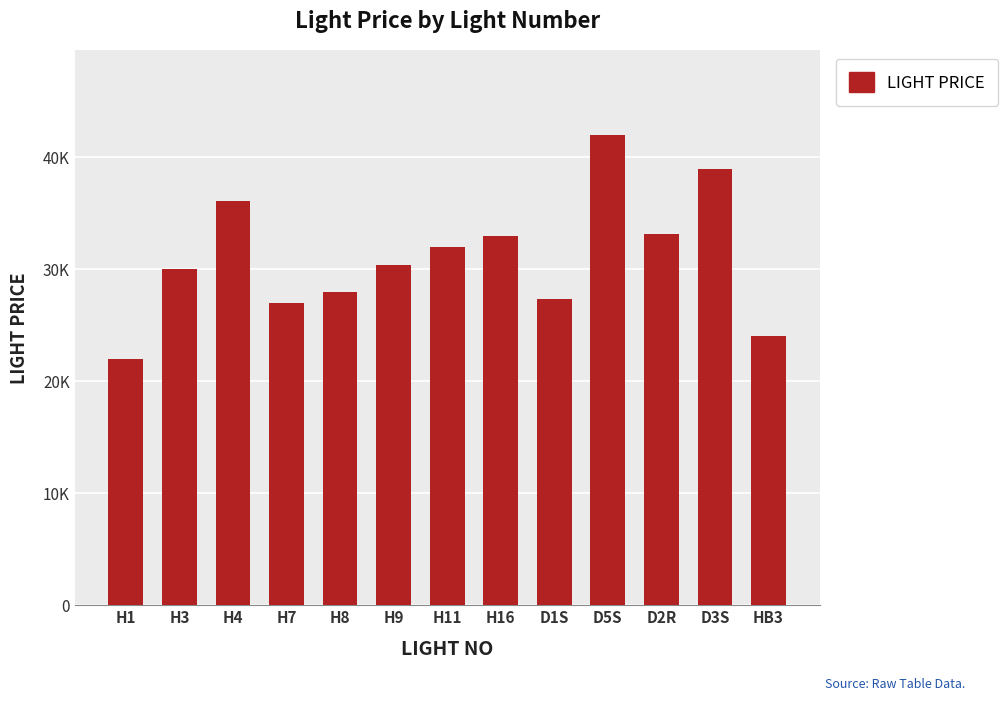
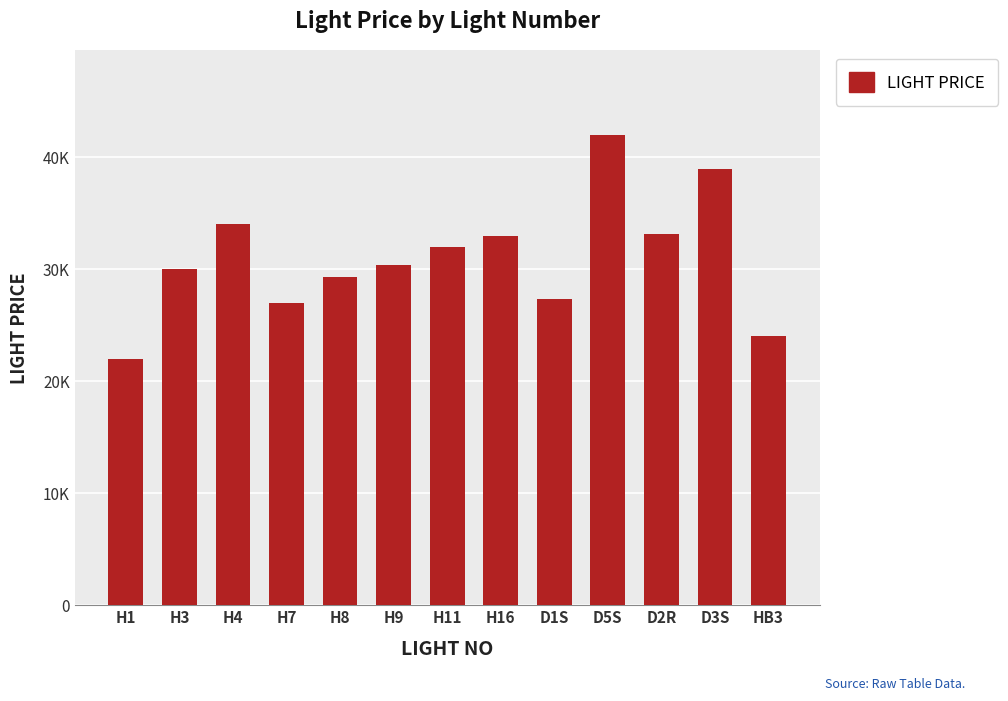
H4: 36100 -> 34000
H8: 28000 -> 29300
